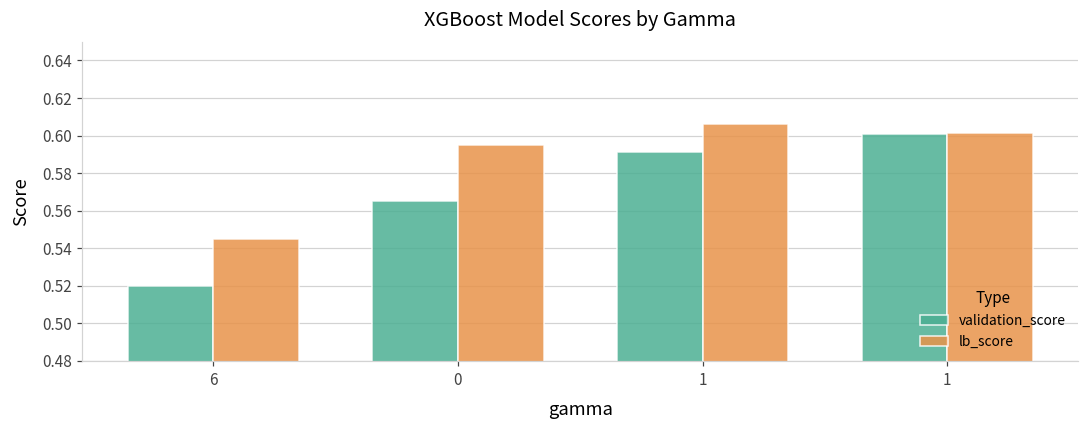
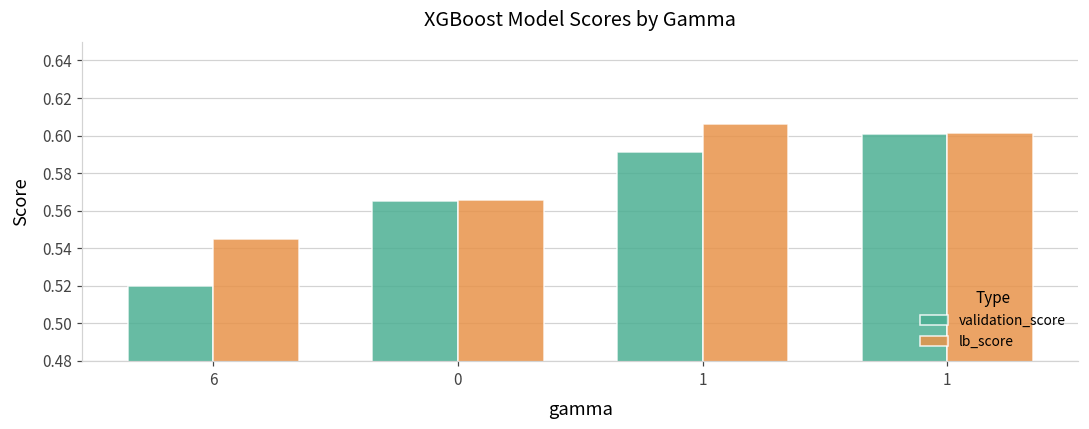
lb_score, 0: 0.595 -> 0.566
